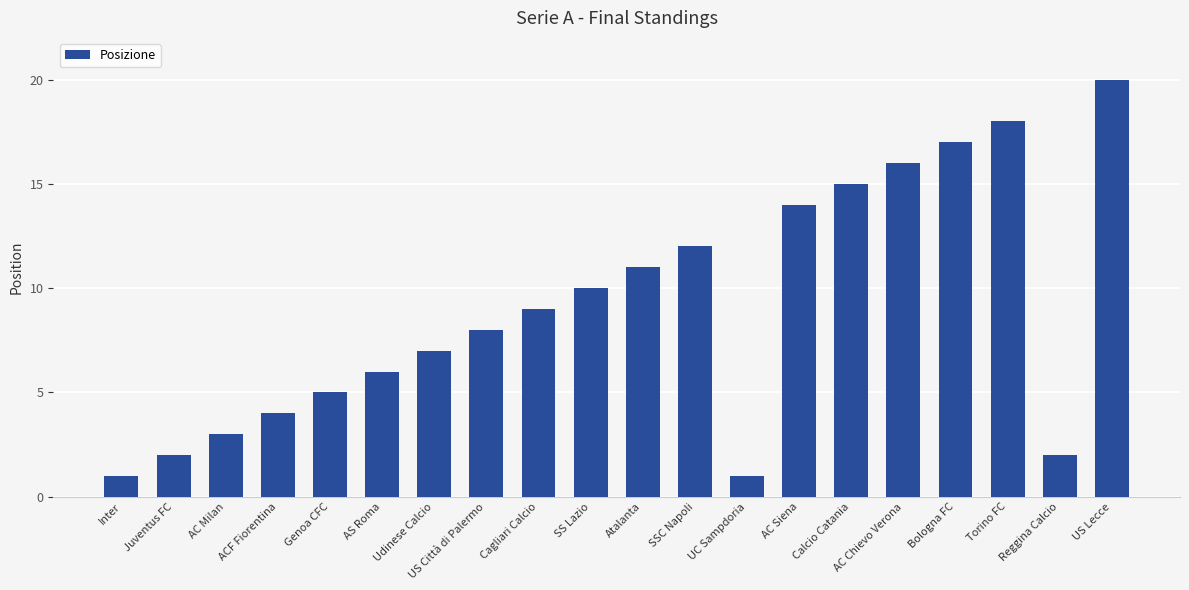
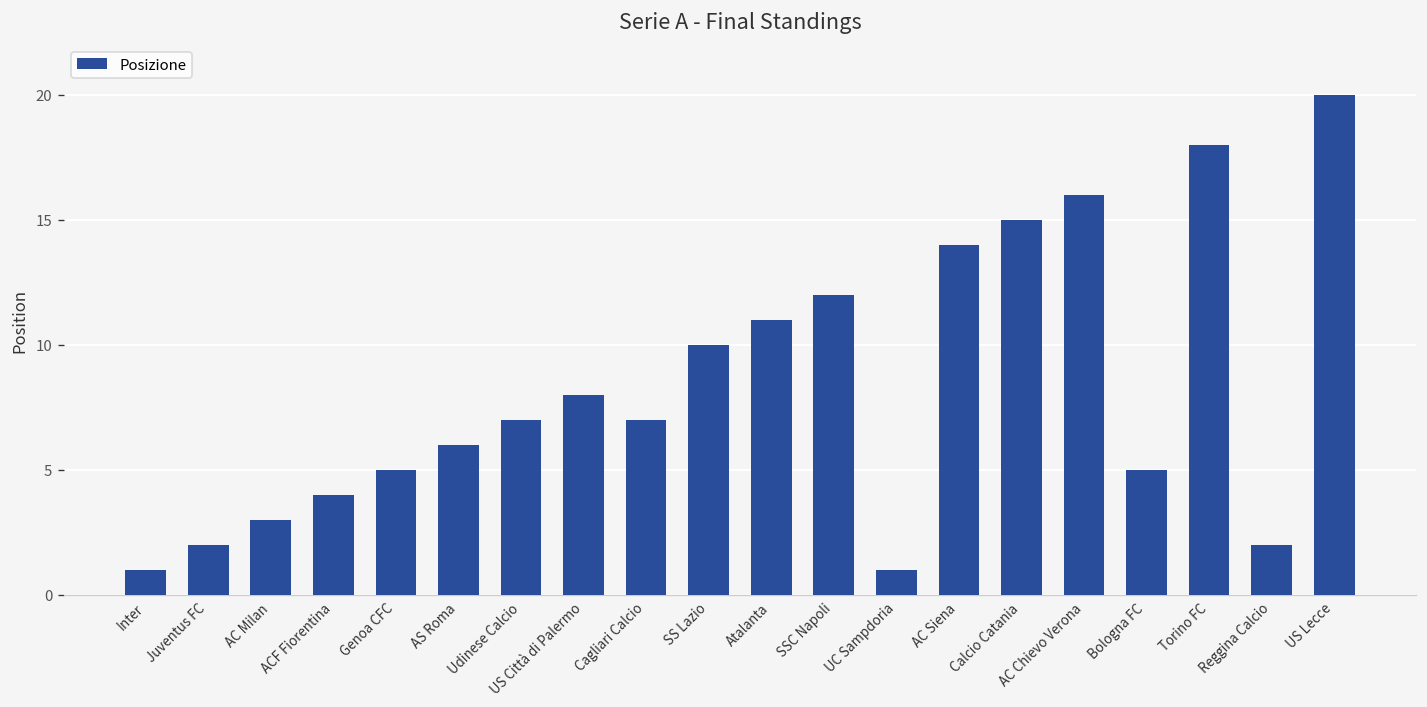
Cagliari Calcio: 9 -> 7
Bologna FC: 17 -> 5
